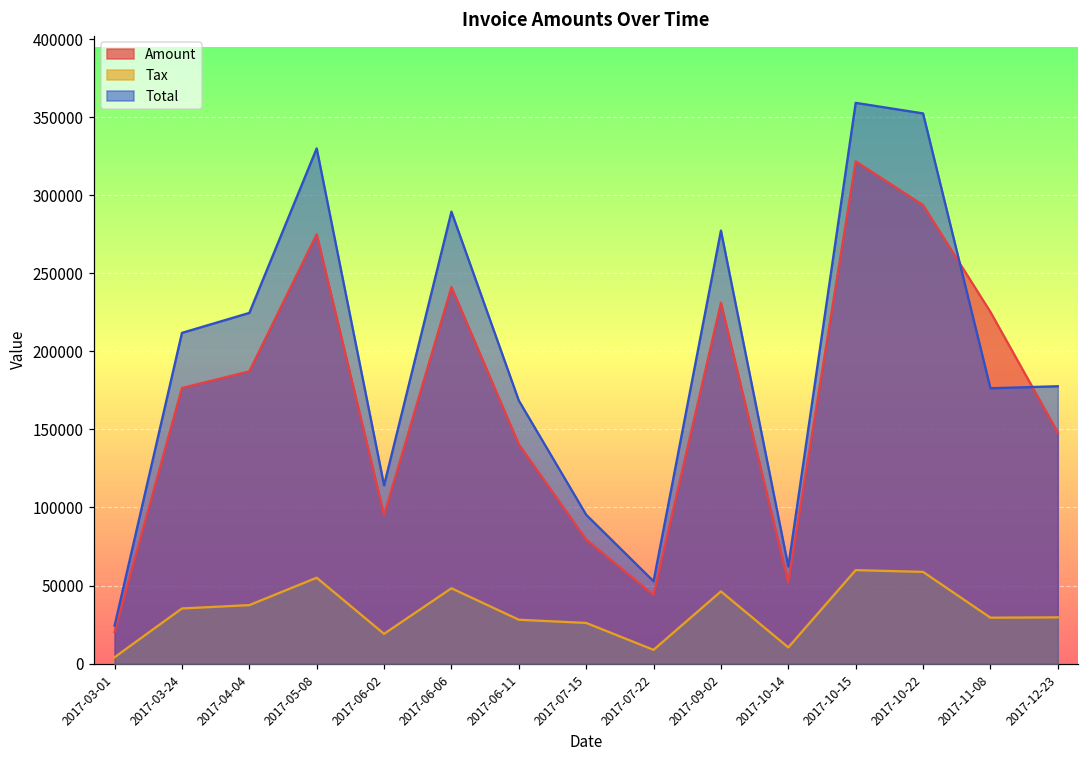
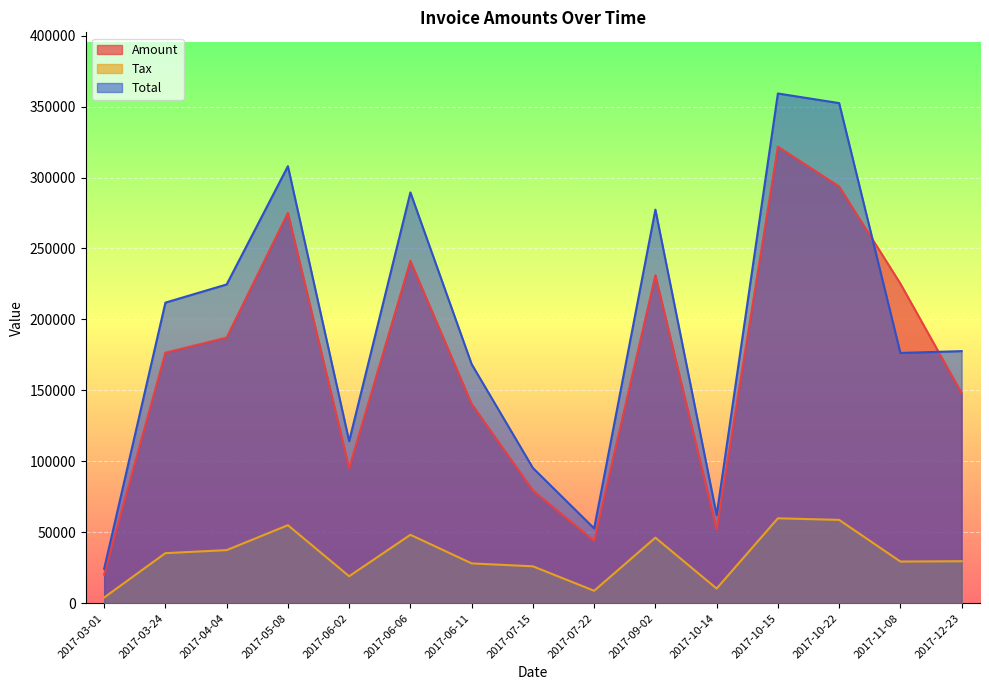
Total, 2017-05-08: 330000 -> 308000
